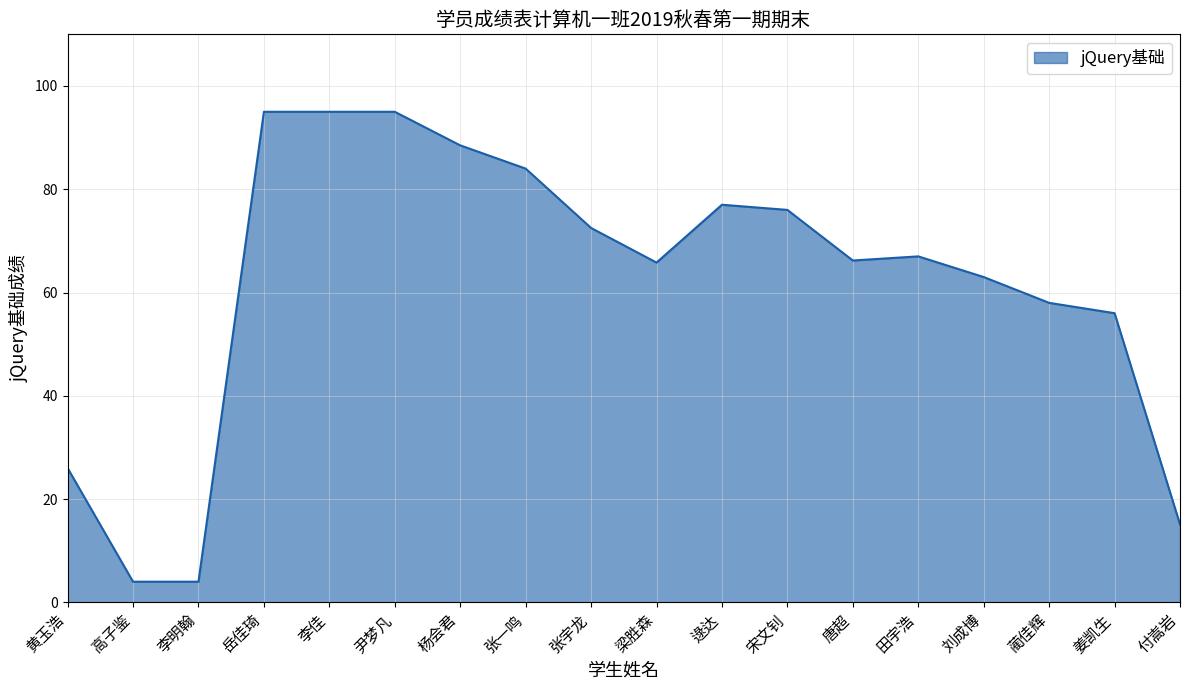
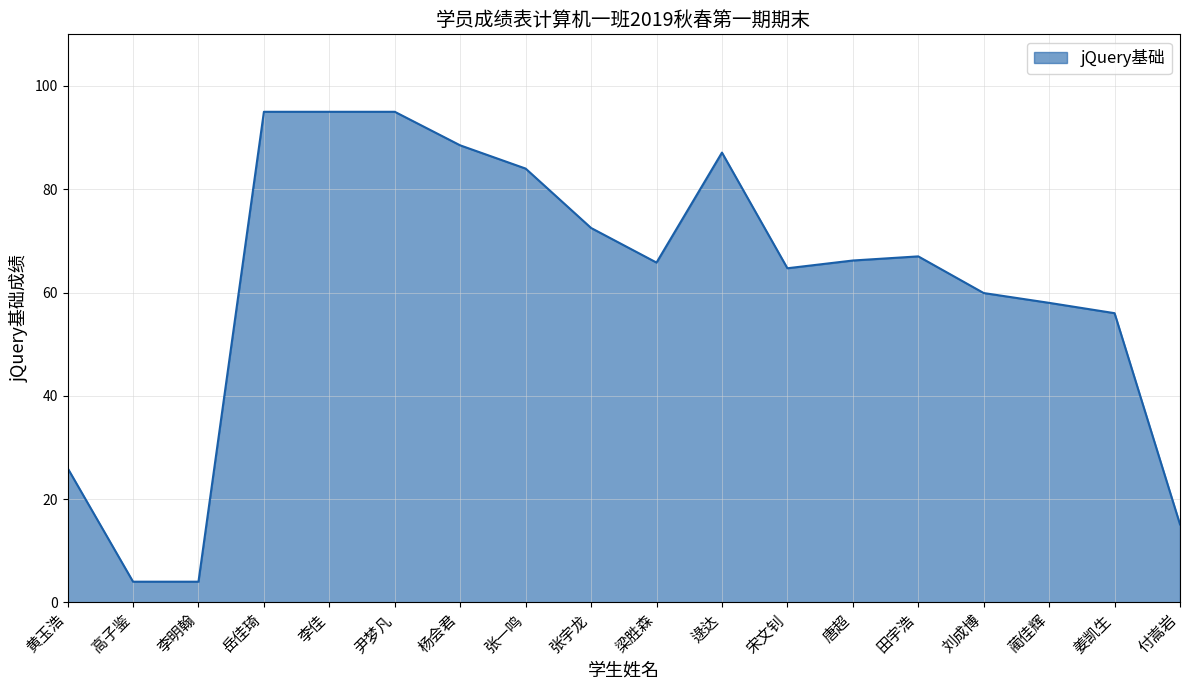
逯达: 77 -> 87
宋文钊: 76 -> 65
刘成博: 63 -> 60
